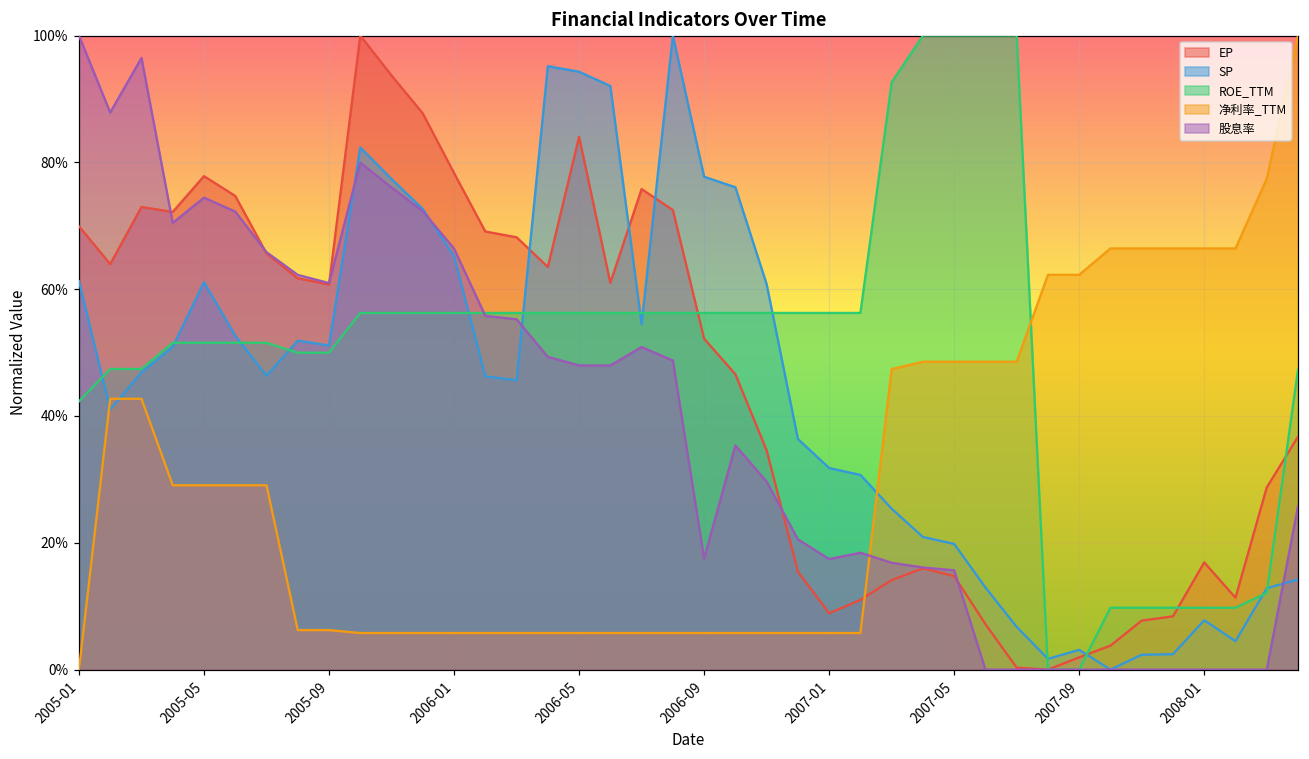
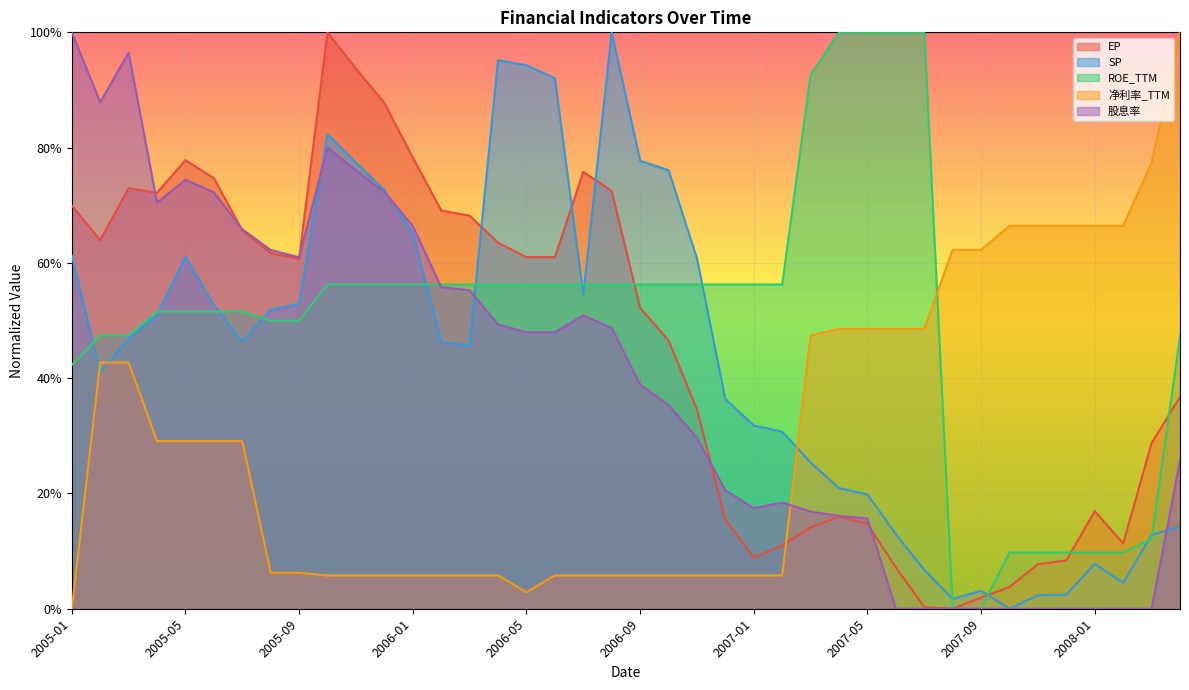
SP, 2005-09: 51% -> 53%
EP, 2006-05: 84% -> 61%
净利率_TTM, 2006-05: 6% -> 3%
股息率, 2006-09: 17% -> 39%
